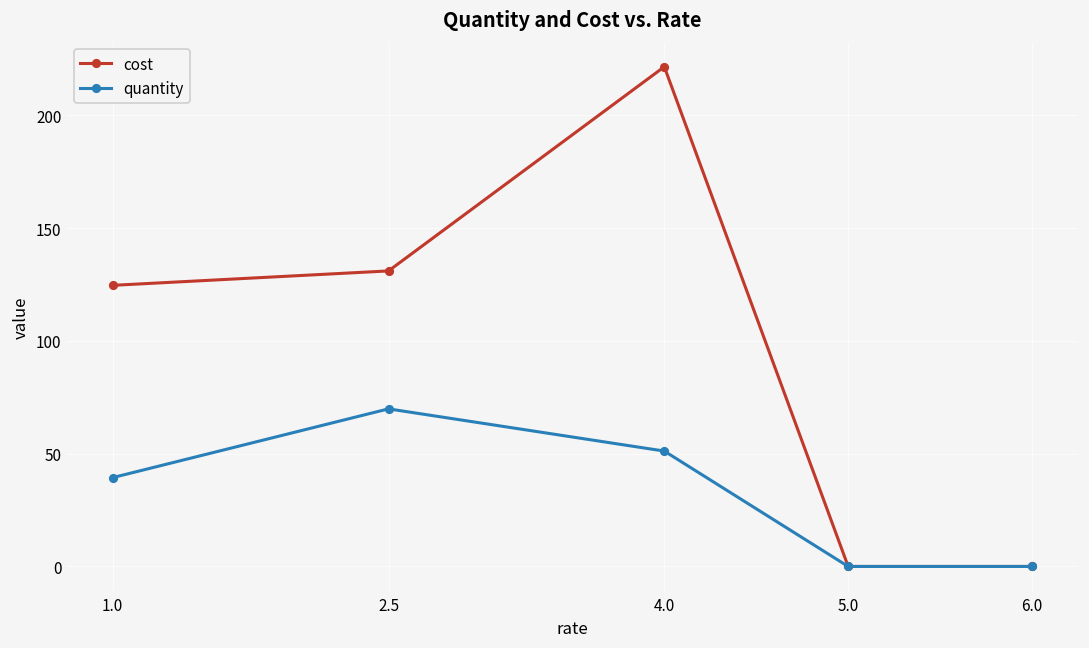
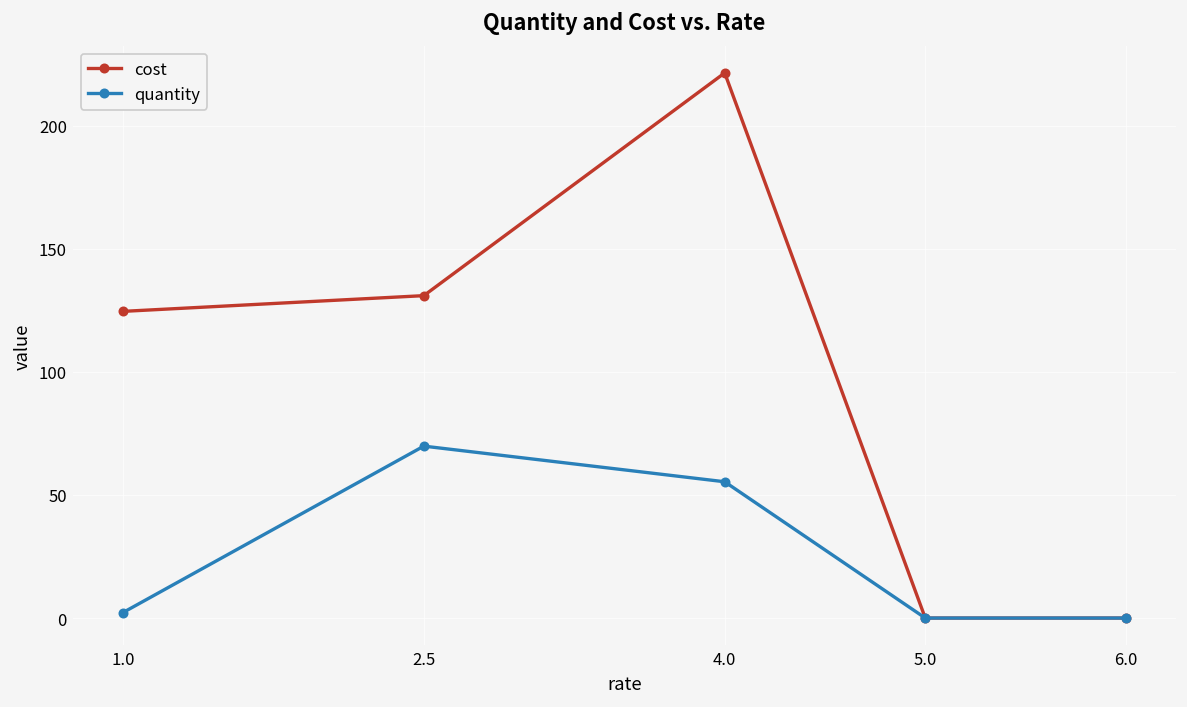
quantity, 1.0: 39 -> 2
quantity, 4.0: 51 -> 55
